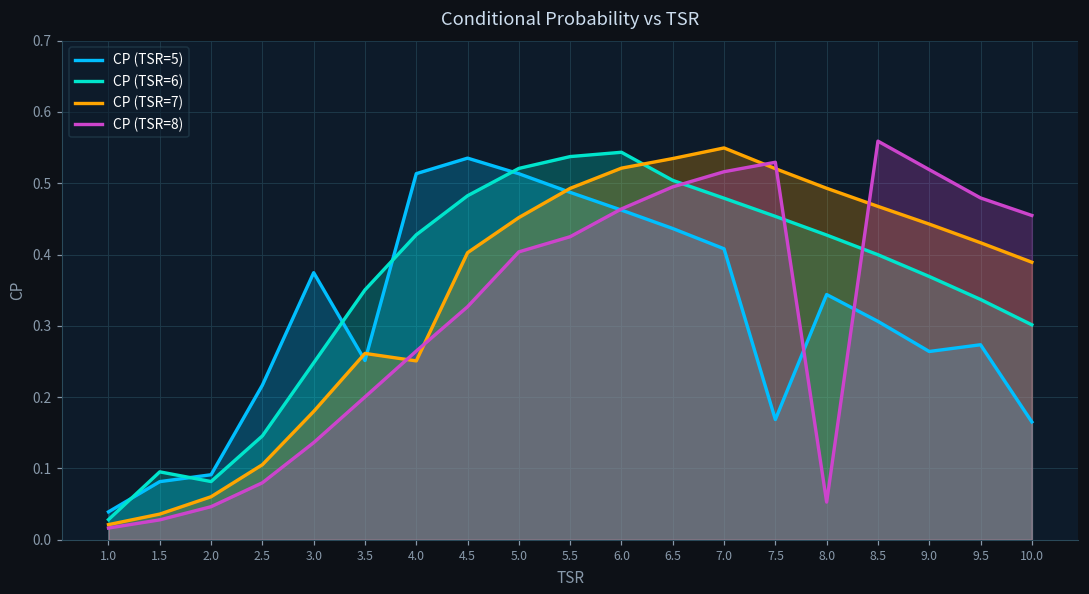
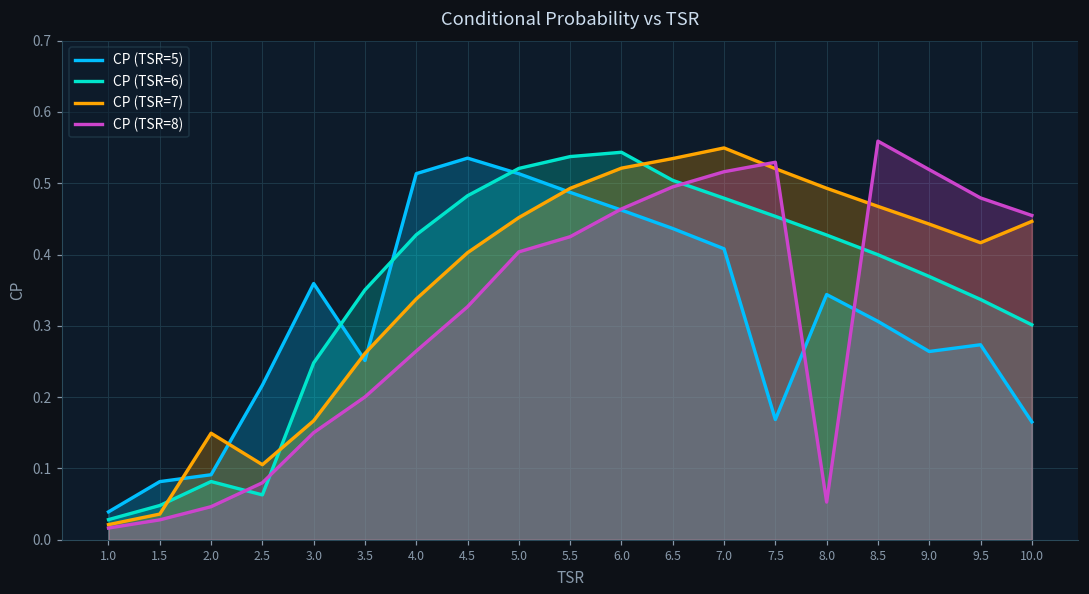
CP (TSR=6), 1.5: 0.10 -> 0.05
CP (TSR=7), 2.0: 0.06 -> 0.15
CP (TSR=6), 2.5: 0.15 -> 0.06
CP (TSR=5), 3.0: 0.37 -> 0.36
CP (TSR=7), 3.0: 0.18 -> 0.17
CP (TSR=8), 3.0: 0.14 -> 0.15
CP (TSR=7), 4.0: 0.25 -> 0.34
CP (TSR=7), 10.0: 0.39 -> 0.45
